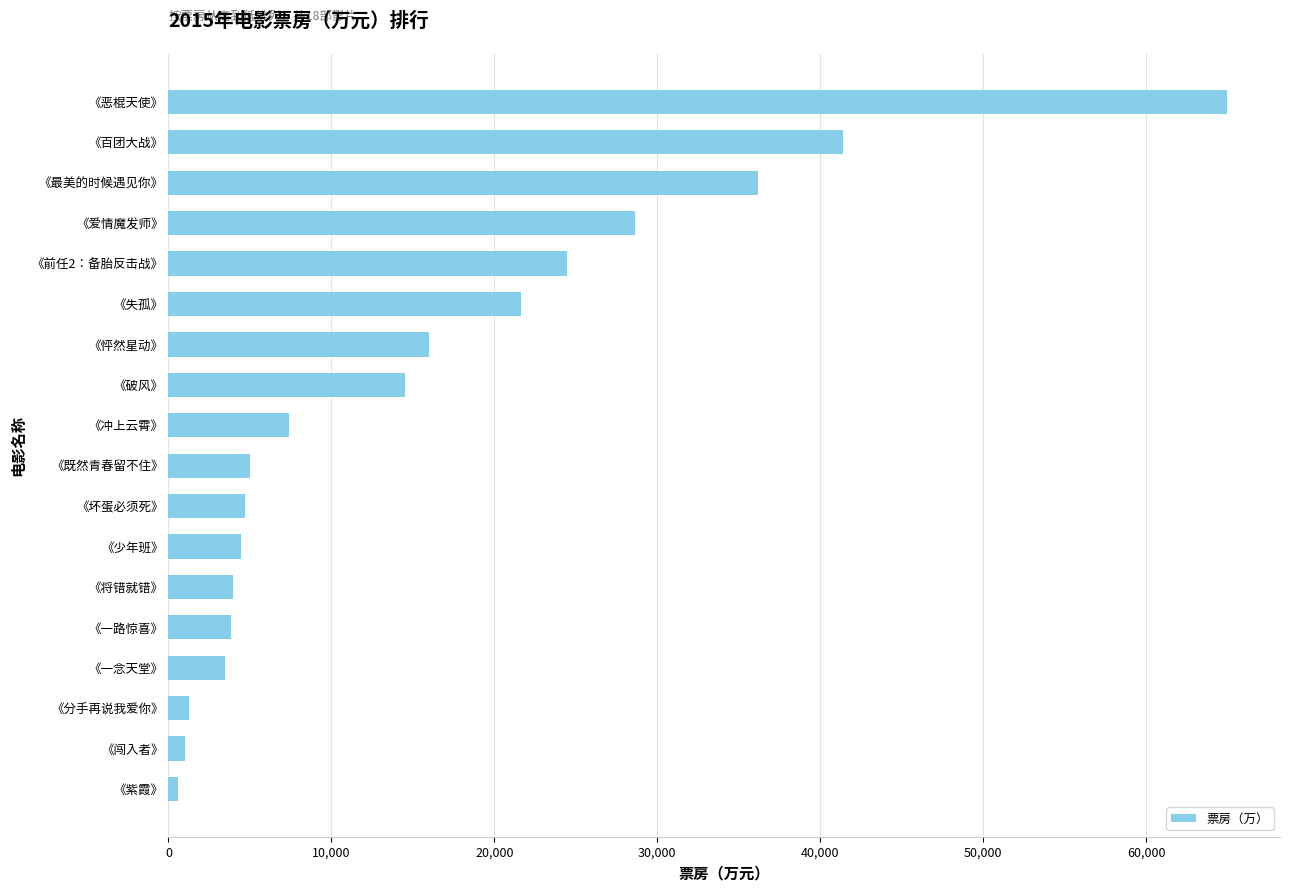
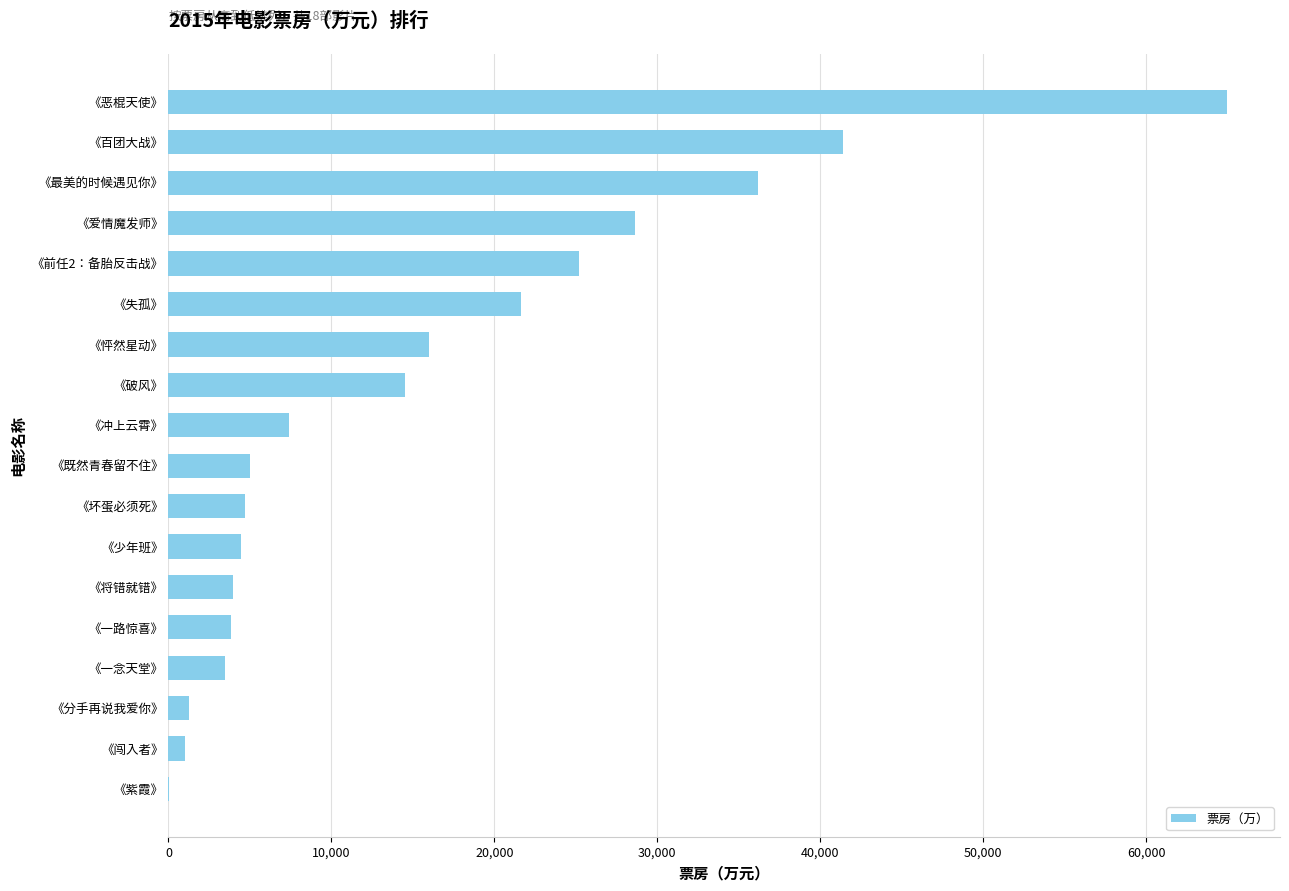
《前任2：备胎反击战》: 24,400 -> 25,200
《紫霞》: 600 -> 0
